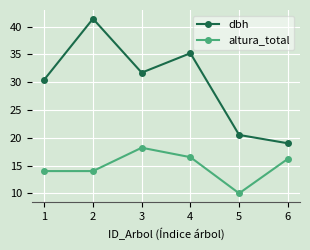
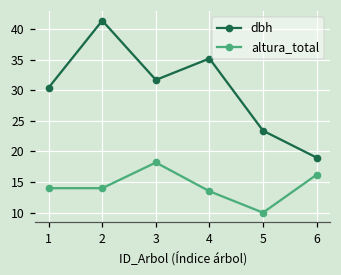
altura_total, 4: 17 -> 14
dbh, 5: 21 -> 23
